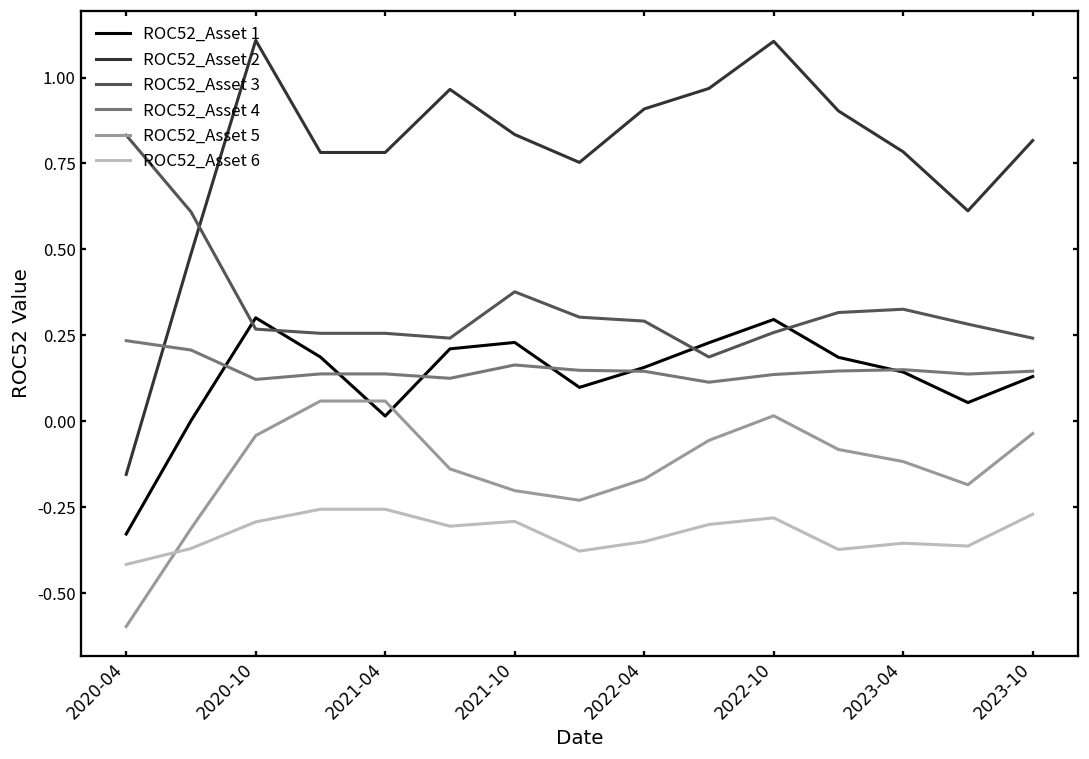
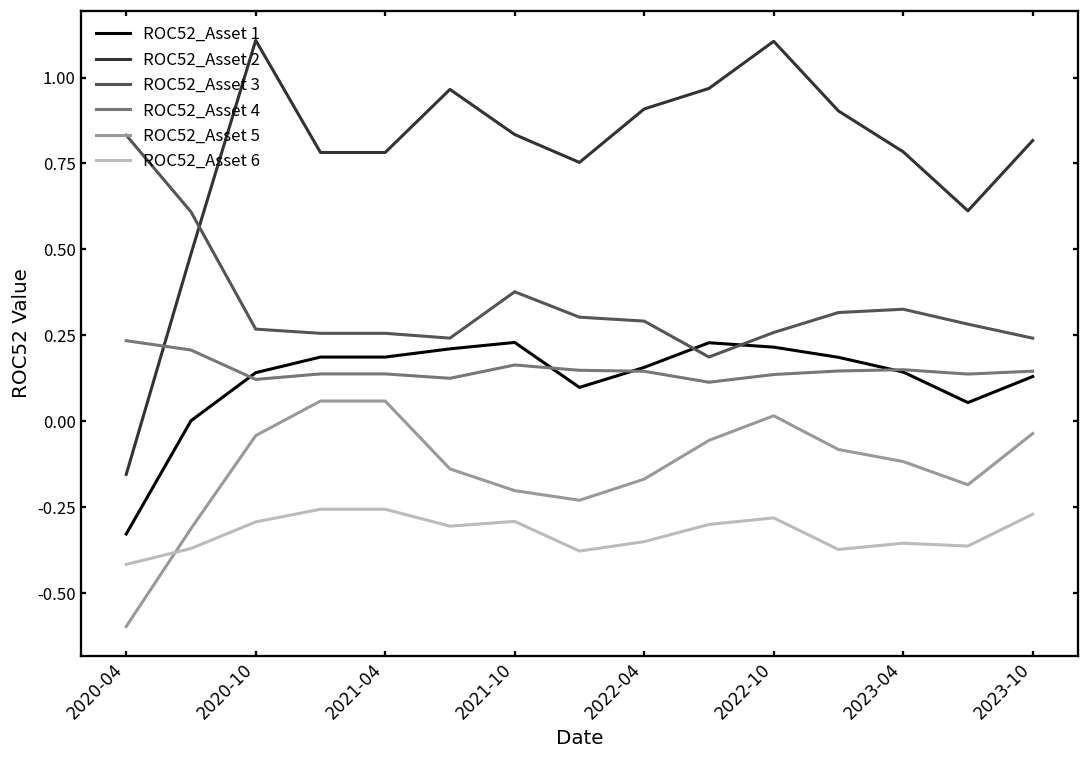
ROC52_Asset 1, 2020-10: 0.30 -> 0.14
ROC52_Asset 1, 2021-04: 0.02 -> 0.19
ROC52_Asset 1, 2022-10: 0.30 -> 0.22
